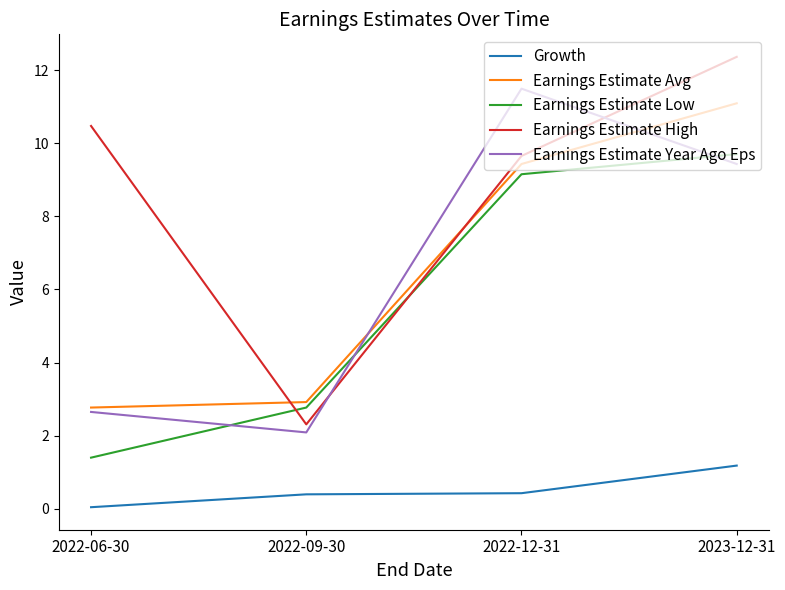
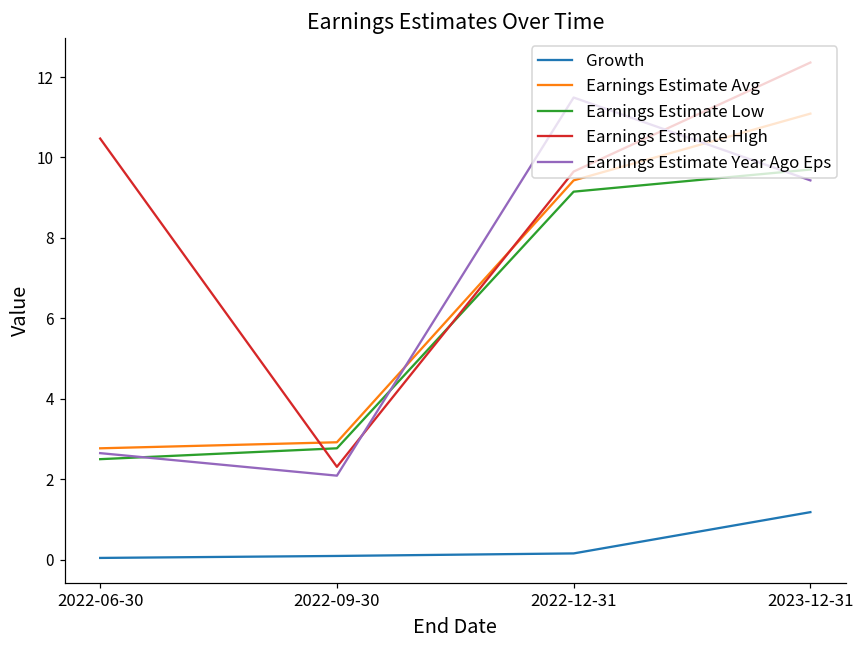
Earnings Estimate Low, 2022-06-30: 1.4 -> 2.5
Growth, 2022-09-30: 0.4 -> 0.1
Growth, 2022-12-31: 0.4 -> 0.2
